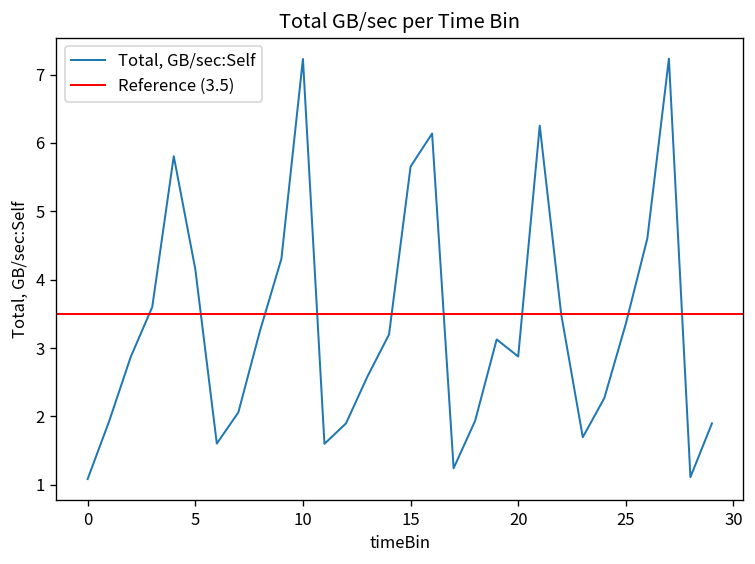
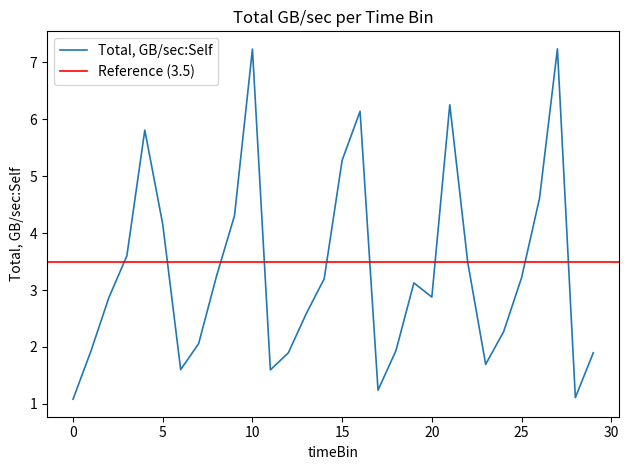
15: 5.7 -> 5.3
25: 3.4 -> 3.2
